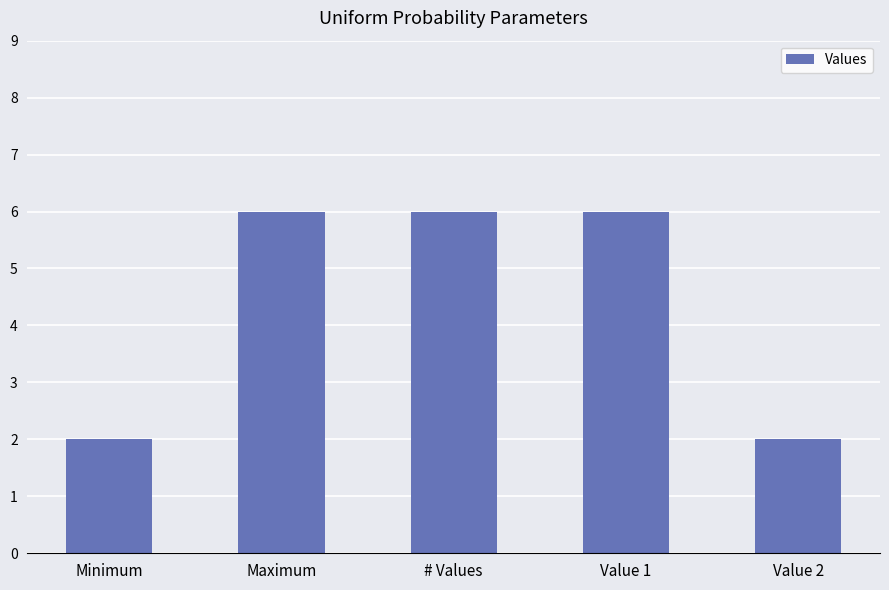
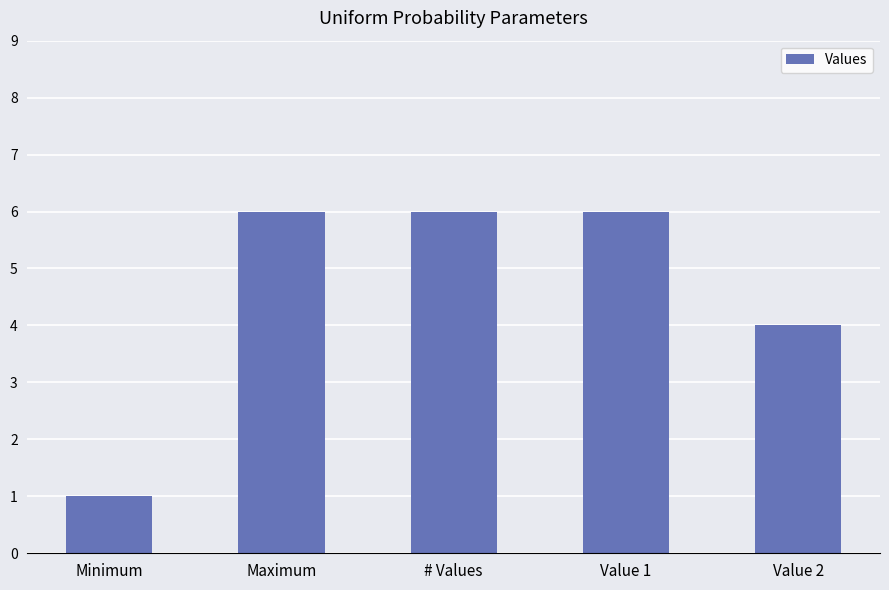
Minimum: 2 -> 1
Value 2: 2 -> 4
